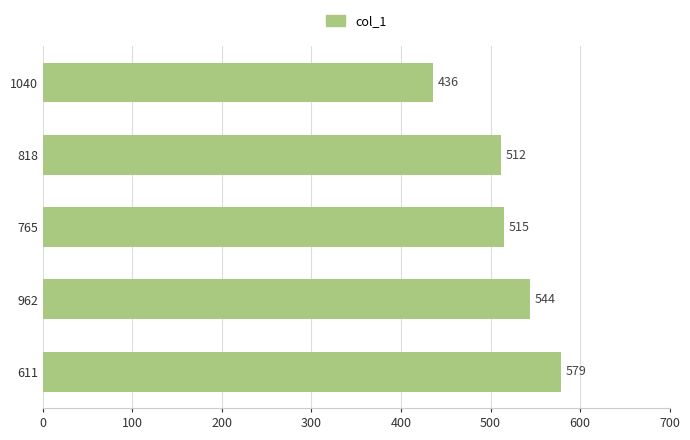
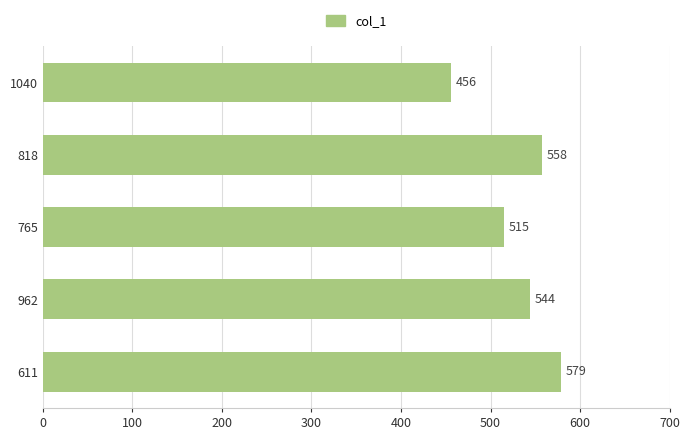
1040: 436 -> 456
818: 512 -> 558
